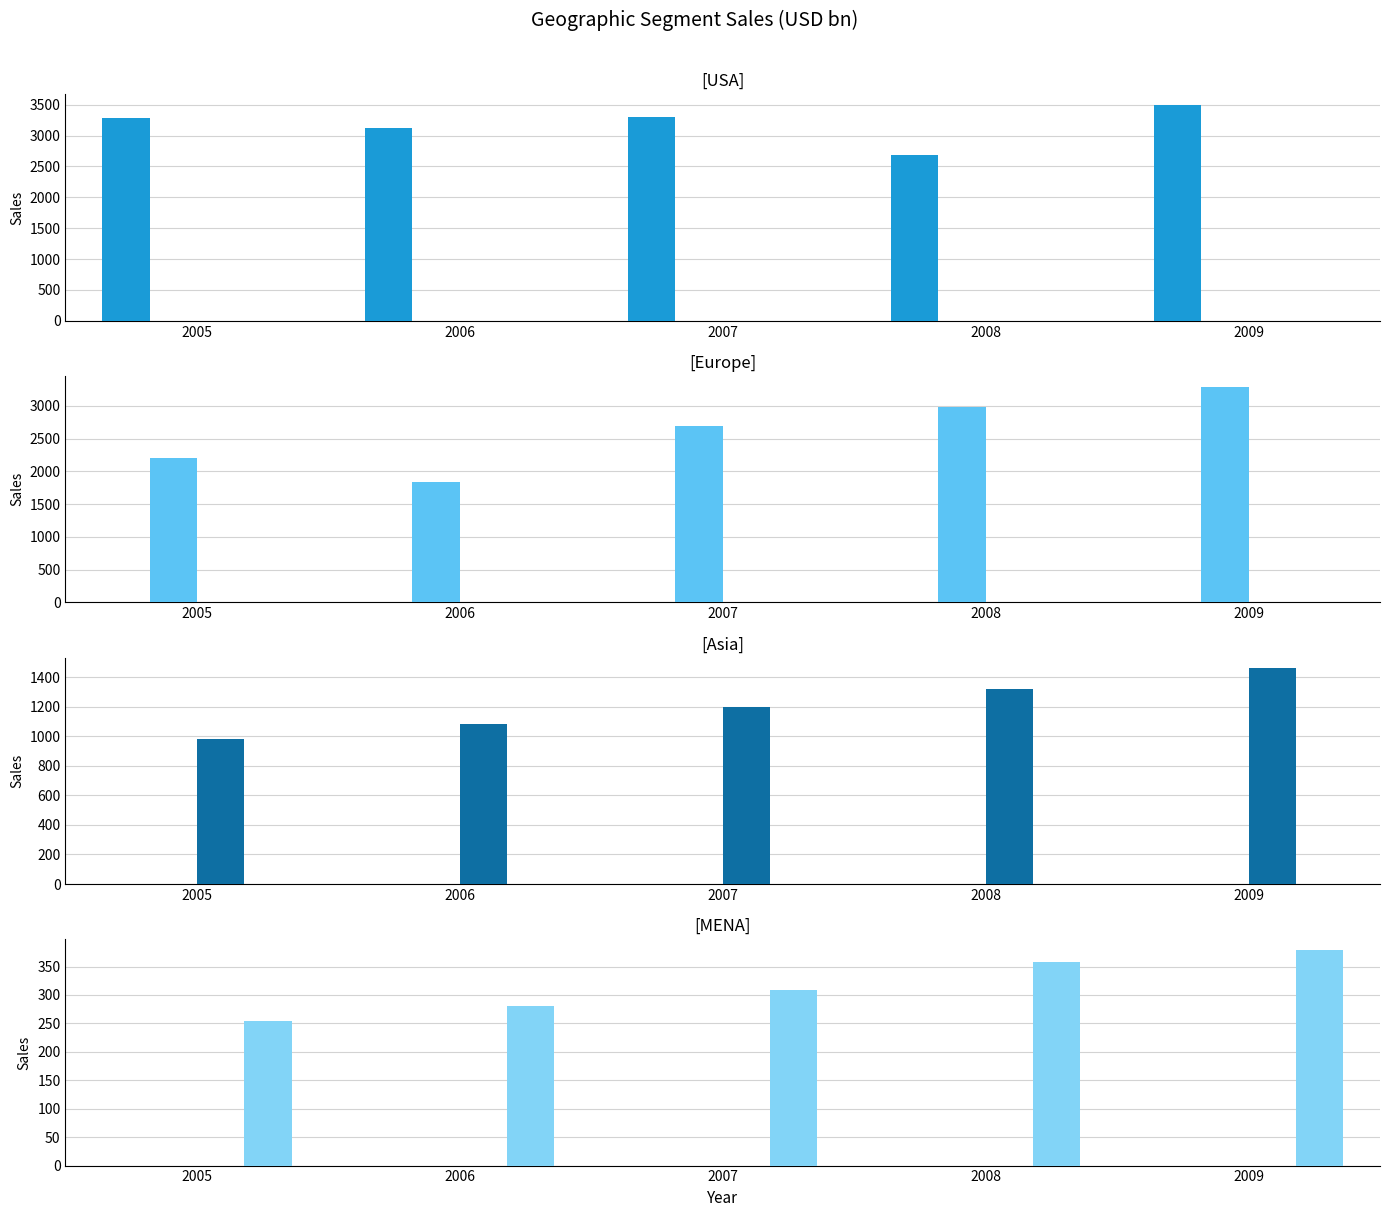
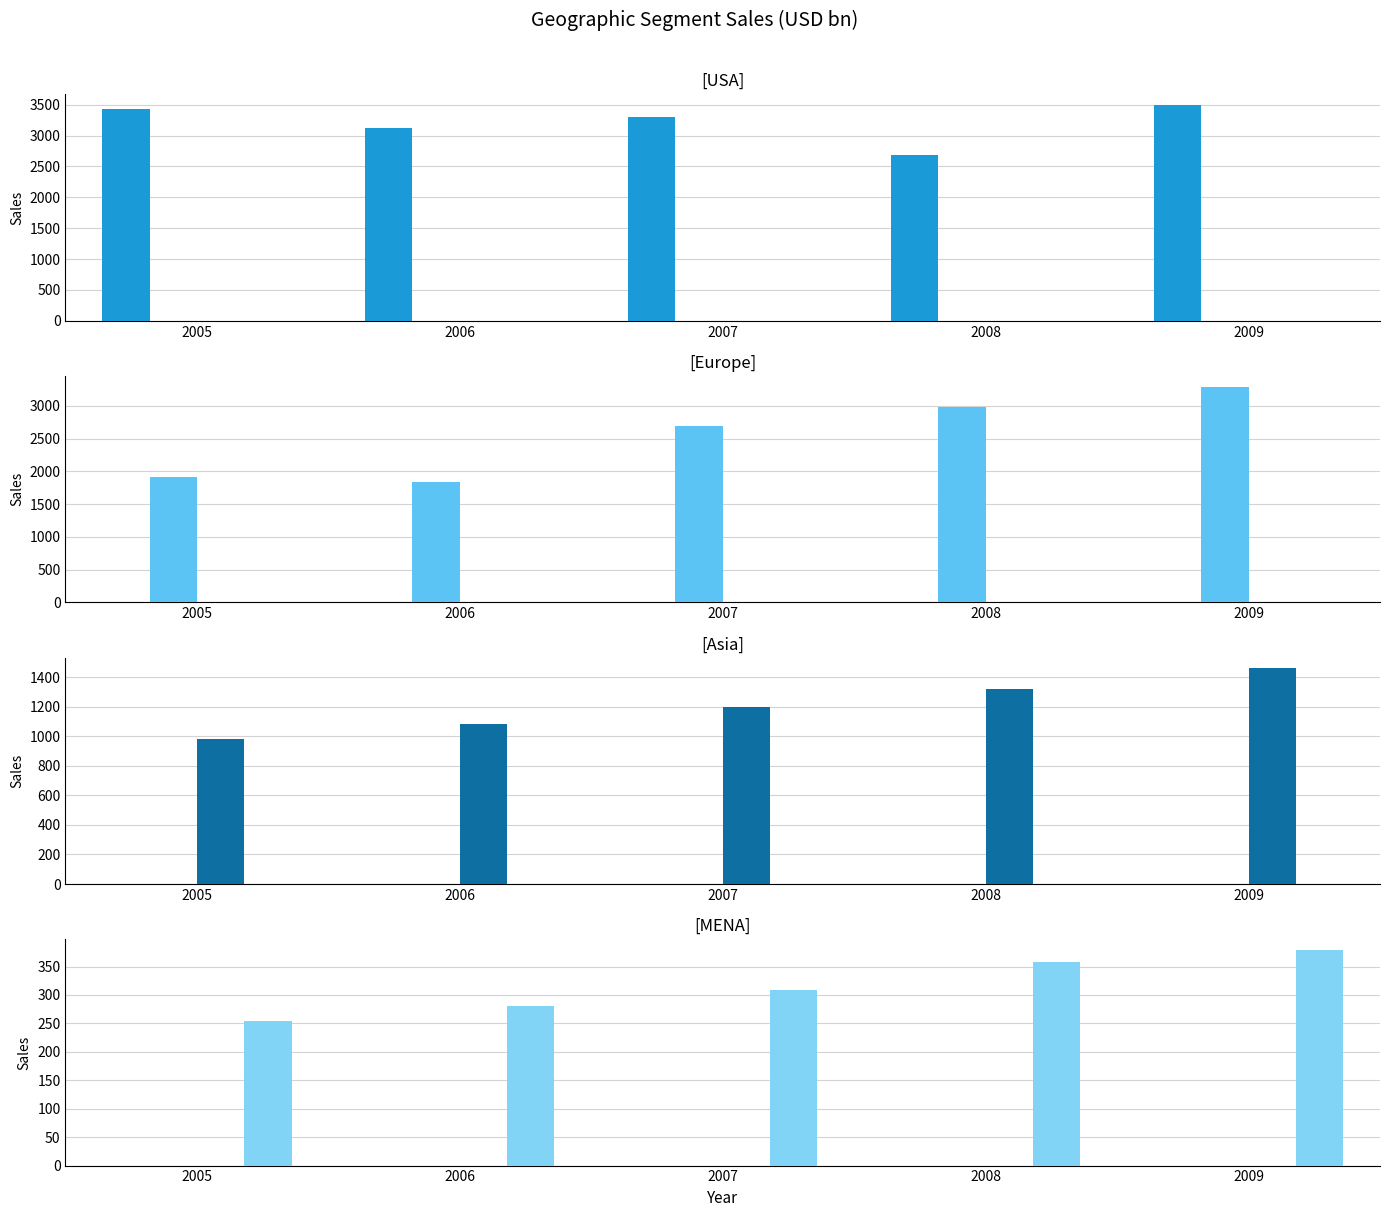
[USA], 2005: 3300 -> 3400
[Europe], 2005: 2200 -> 1900
